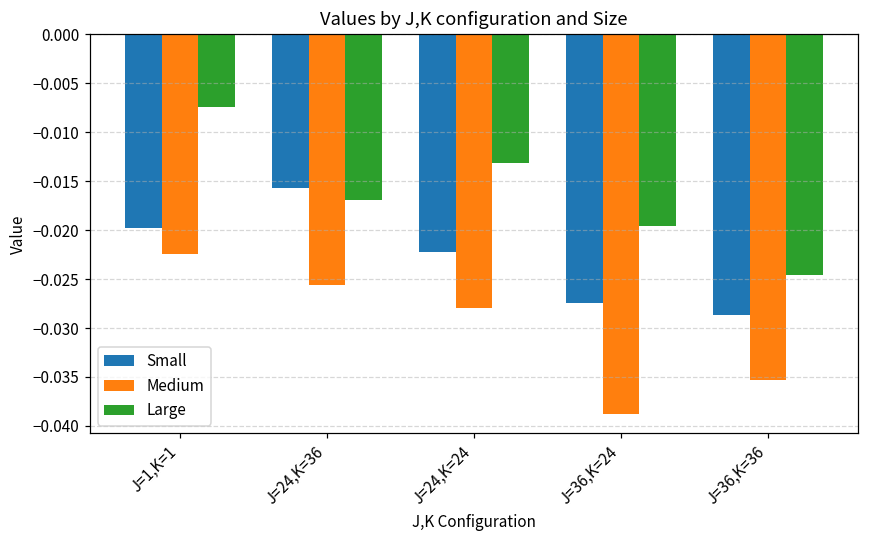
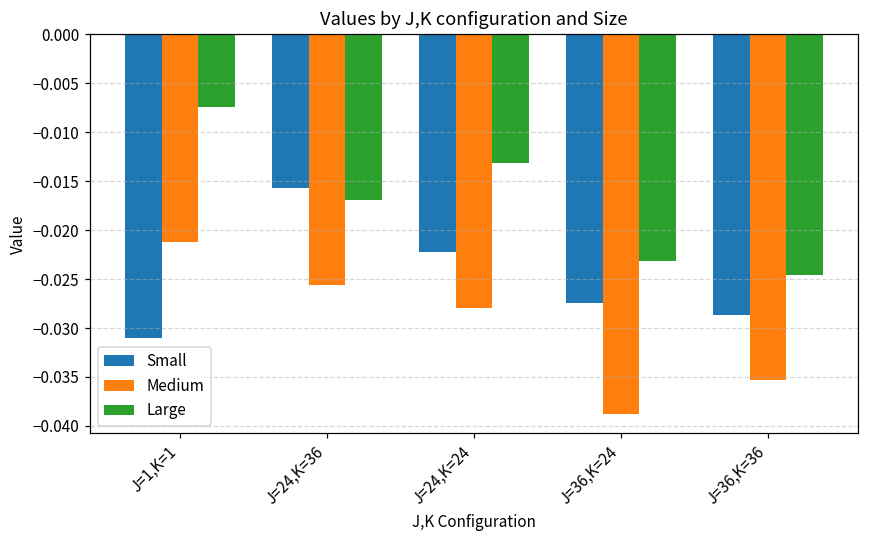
Small, J=1,K=1: -0.020 -> -0.031
Medium, J=1,K=1: -0.022 -> -0.021
Large, J=36,K=24: -0.020 -> -0.023
